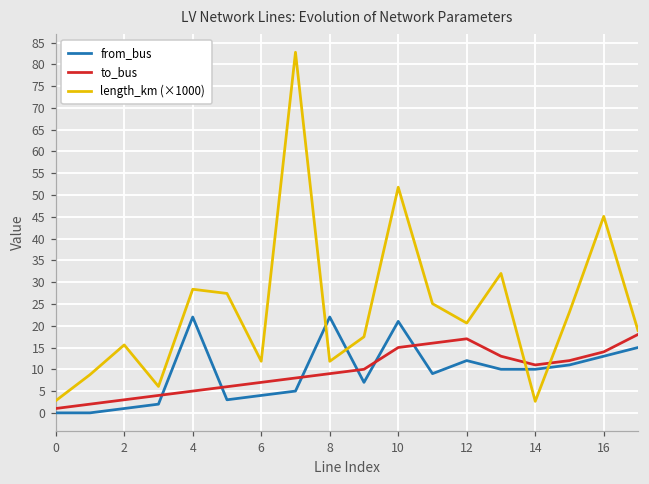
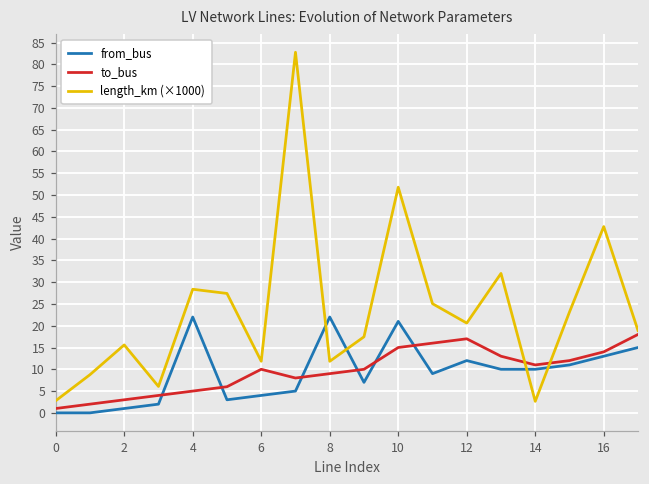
to_bus, 6: 7 -> 10
length_km (×1000), 16: 45 -> 43
